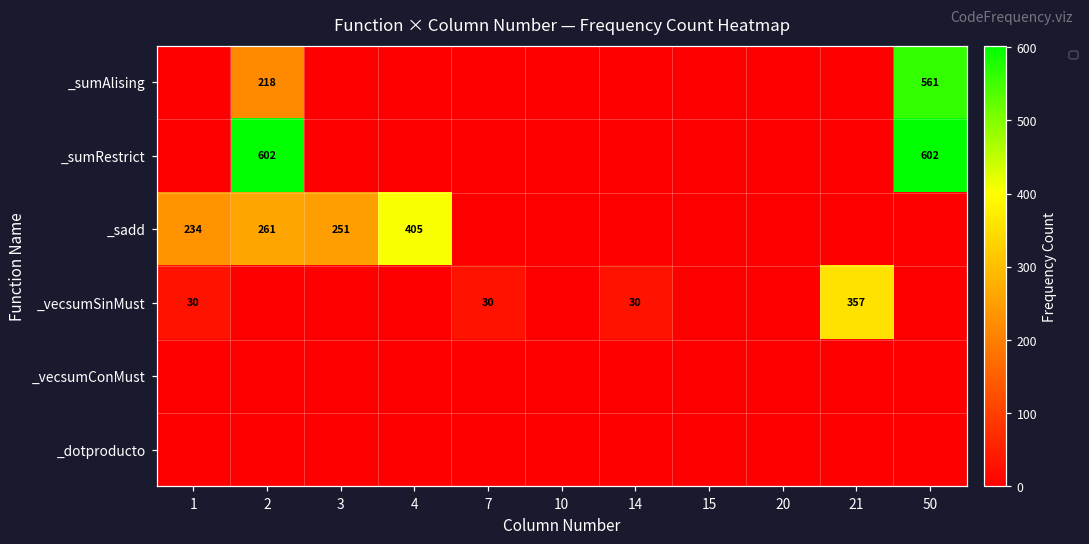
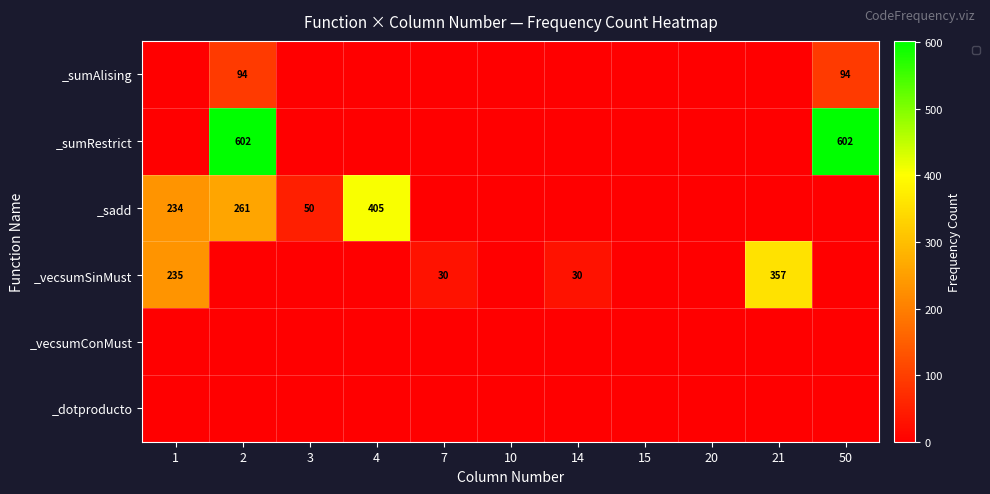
_sumAlising, 2: 218 -> 94
_sumAlising, 50: 561 -> 94
_sadd, 3: 251 -> 50
_vecsumSinMust, 1: 30 -> 235
